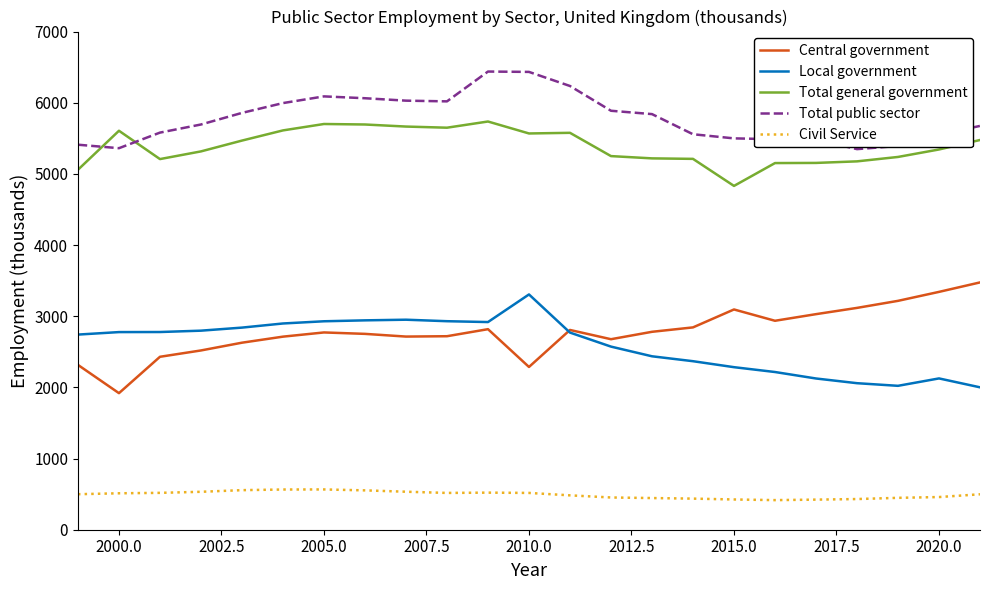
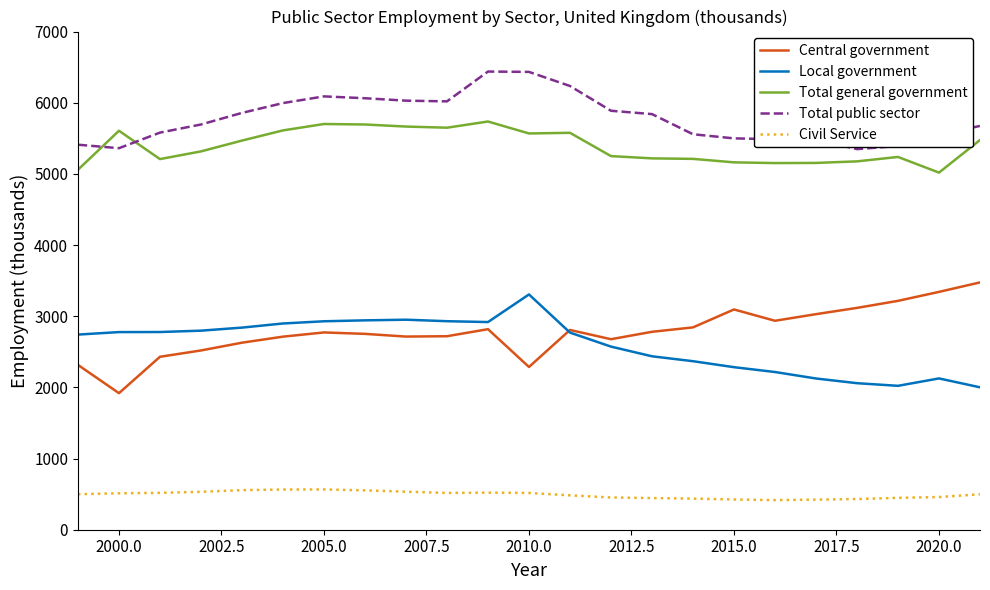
Total general government, 2015.0: 4800 -> 5200
Total general government, 2020.0: 5300 -> 5000
